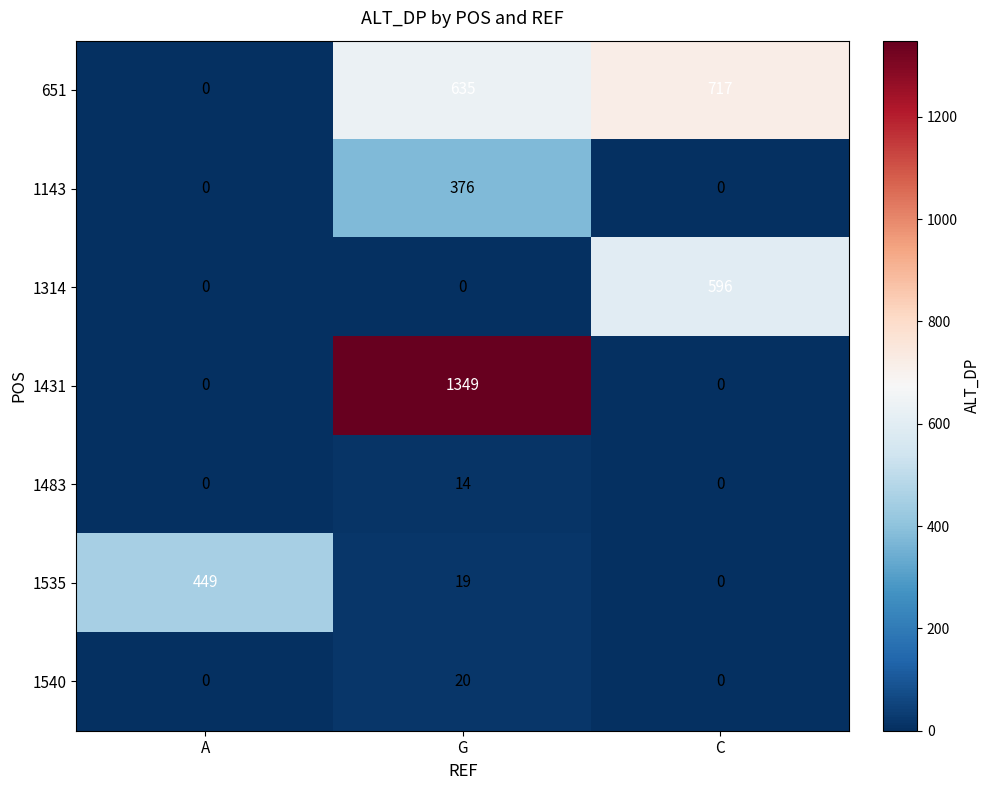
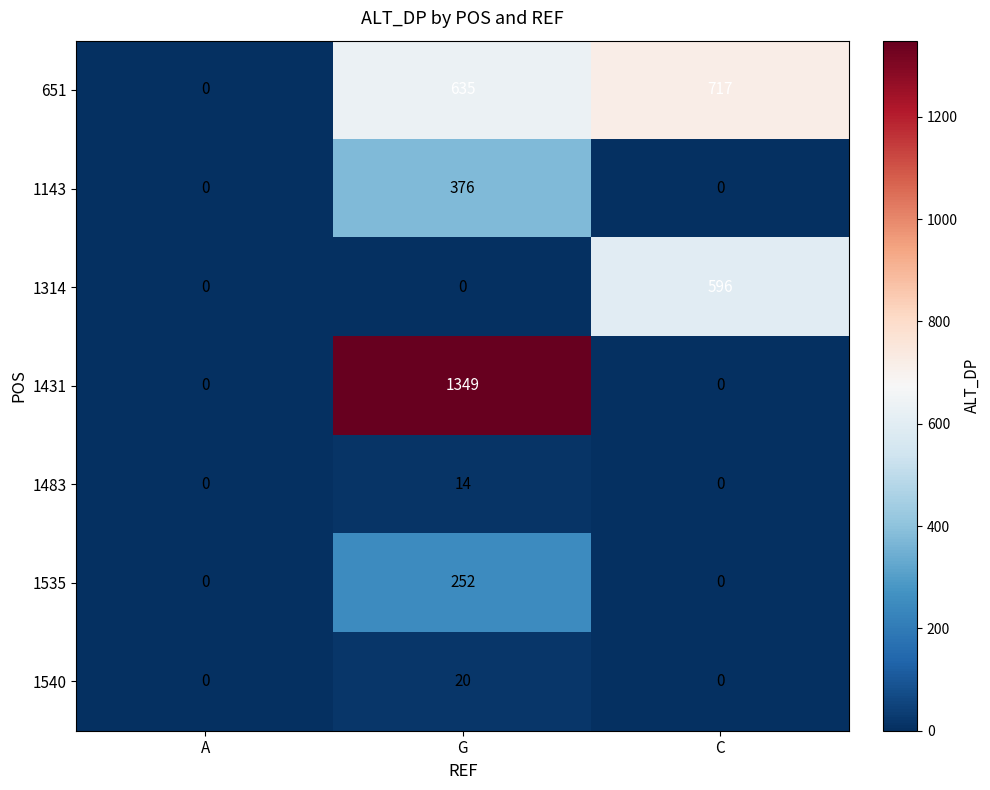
1535, A: 449 -> 0
1535, G: 19 -> 252
